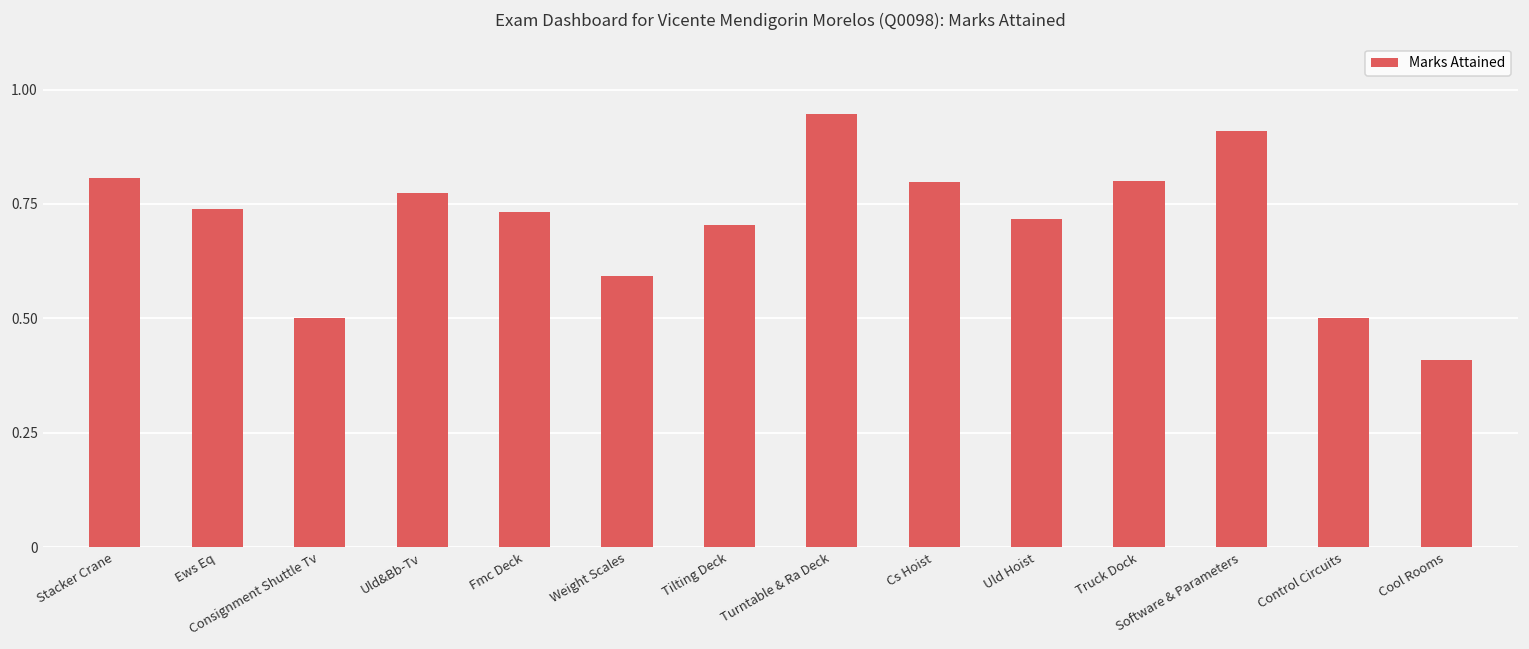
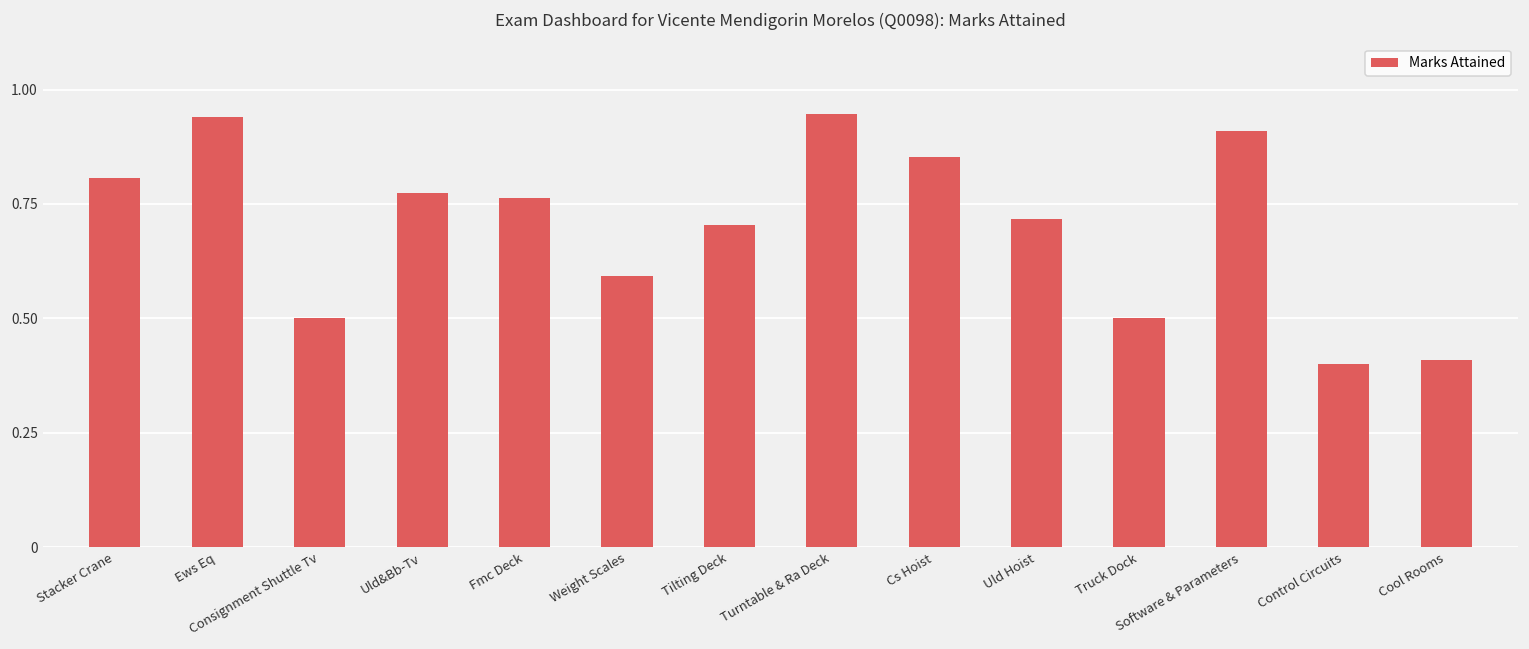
Ews Eq: 0.74 -> 0.94
Fmc Deck: 0.73 -> 0.76
Cs Hoist: 0.80 -> 0.85
Truck Dock: 0.8 -> 0.5
Control Circuits: 0.5 -> 0.4
